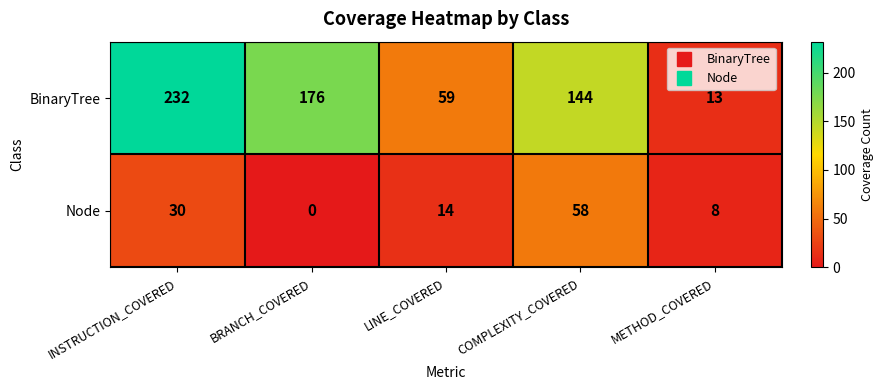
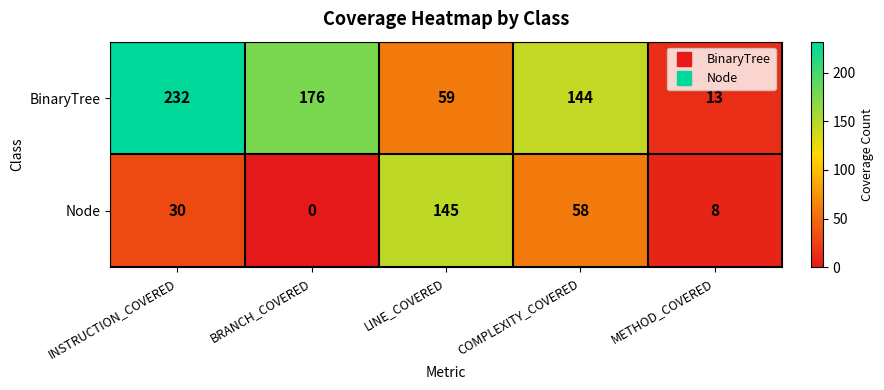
Node, LINE_COVERED: 14 -> 145
